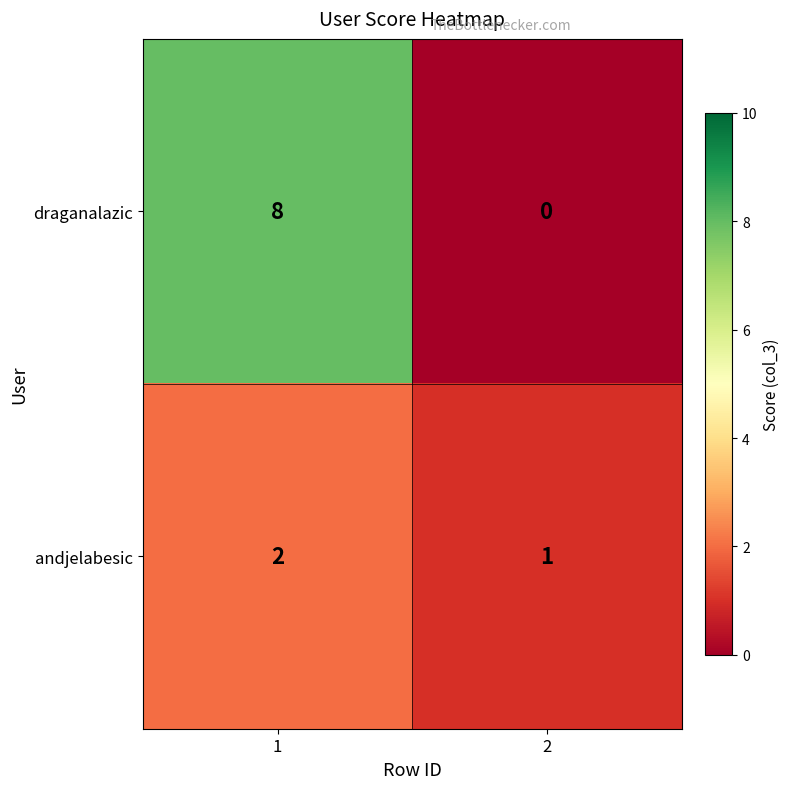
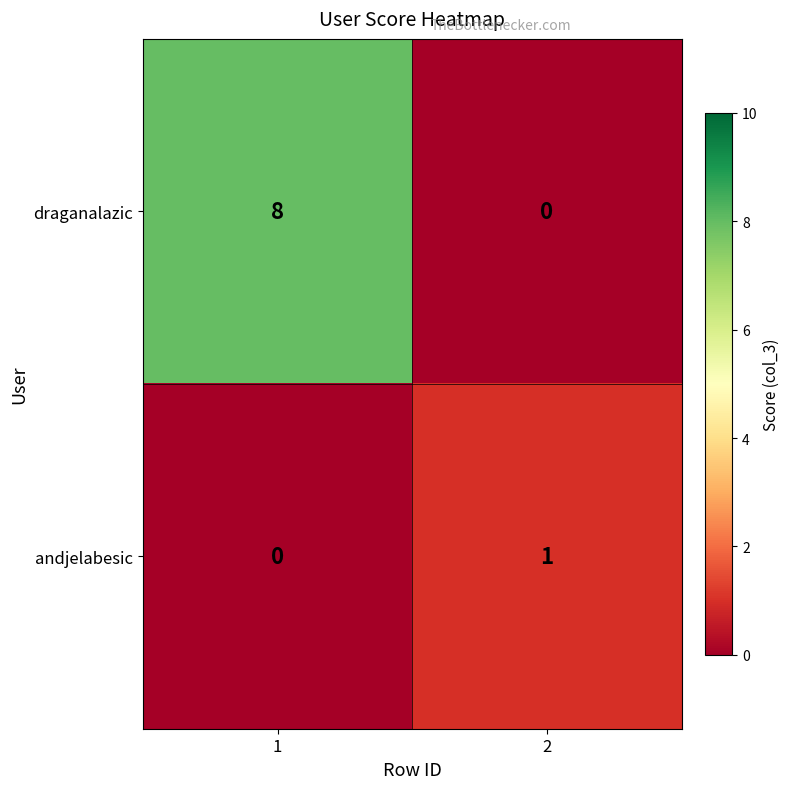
andjelabesic, 1: 2 -> 0
